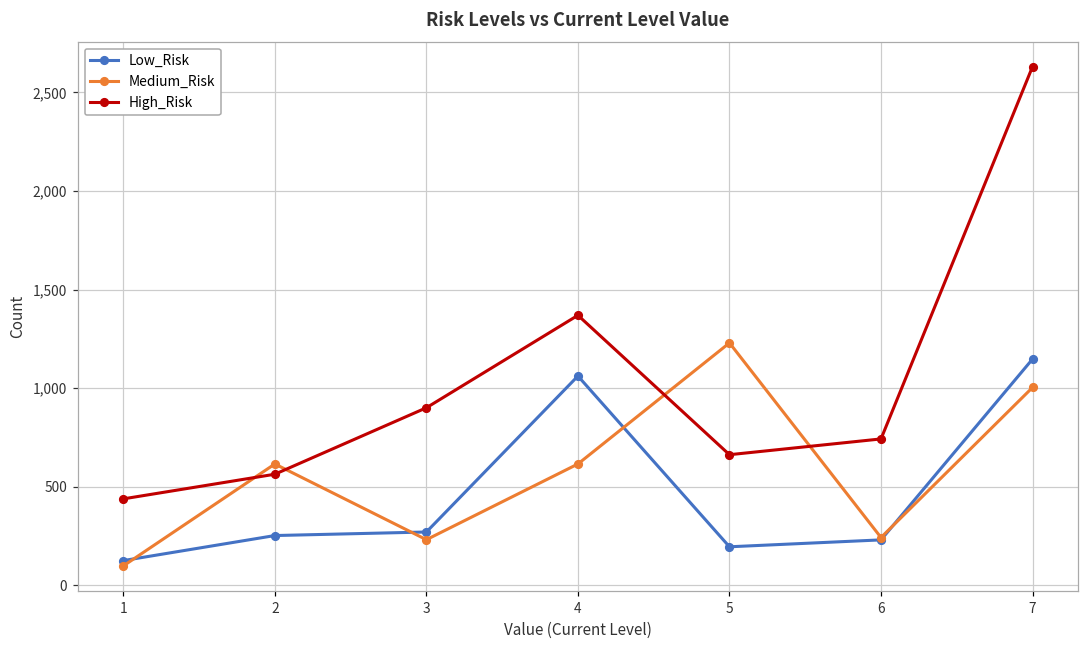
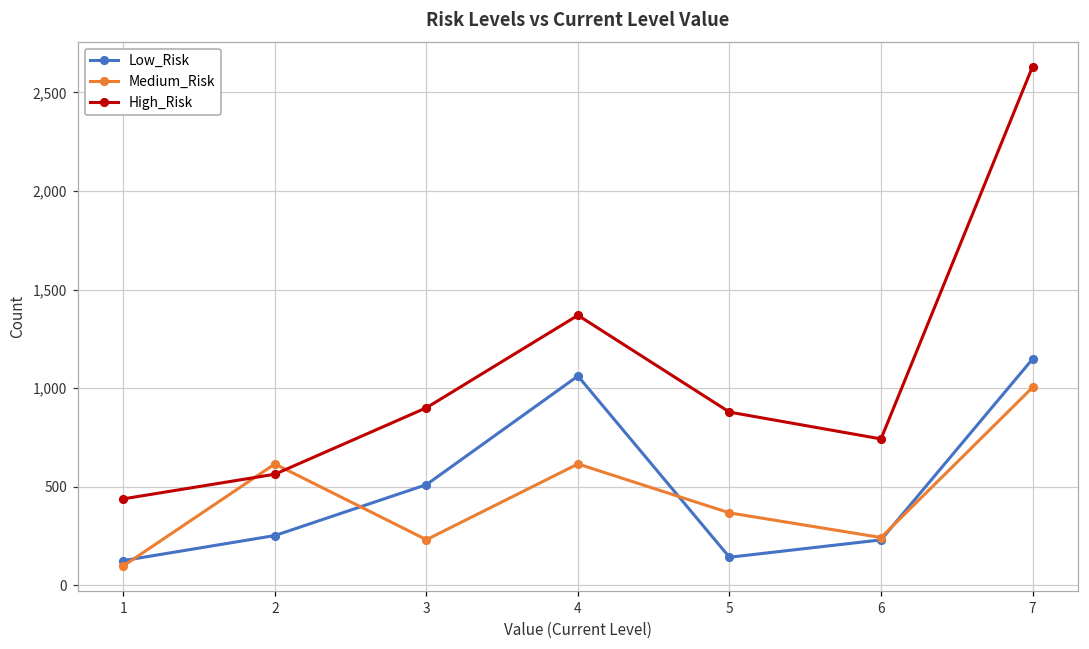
Low_Risk, 3: 270 -> 510
Low_Risk, 5: 200 -> 140
Medium_Risk, 5: 1,230 -> 370
High_Risk, 5: 660 -> 880
